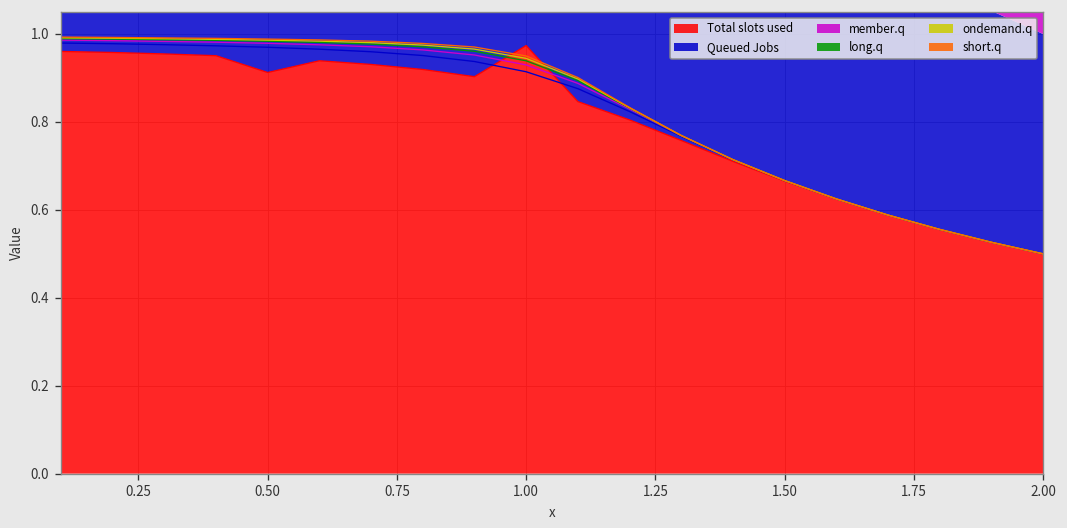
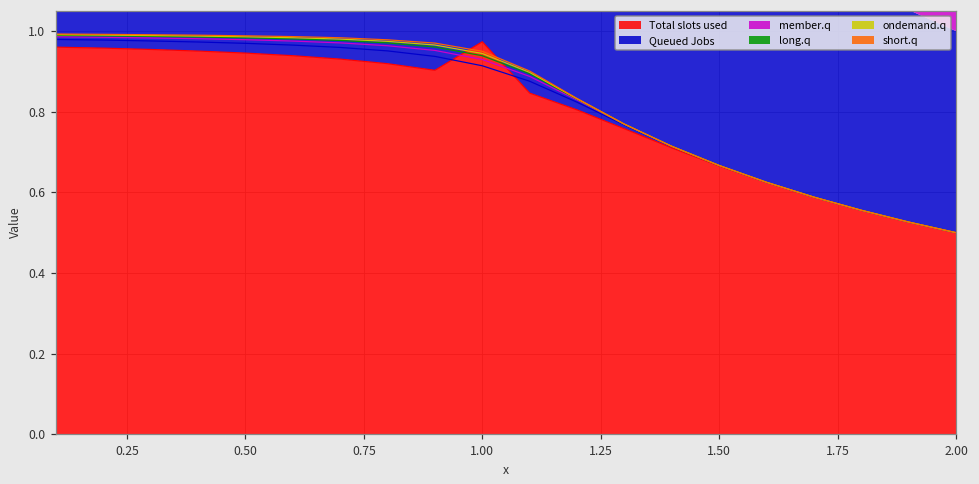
Total slots used, 0.50: 0.91 -> 0.95
